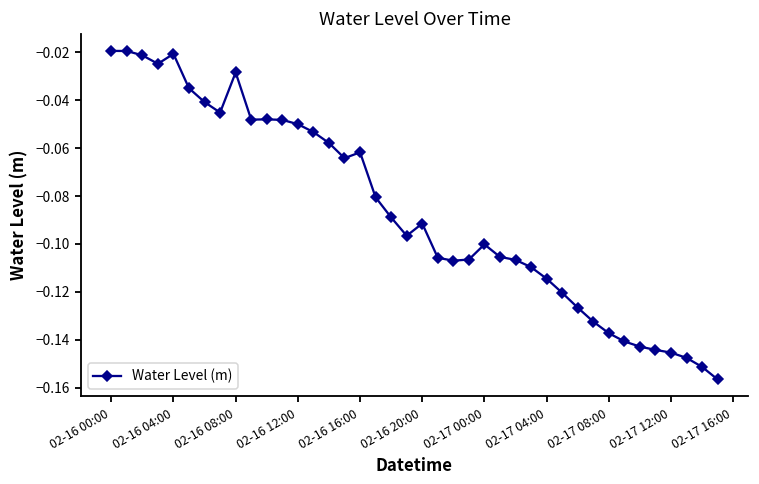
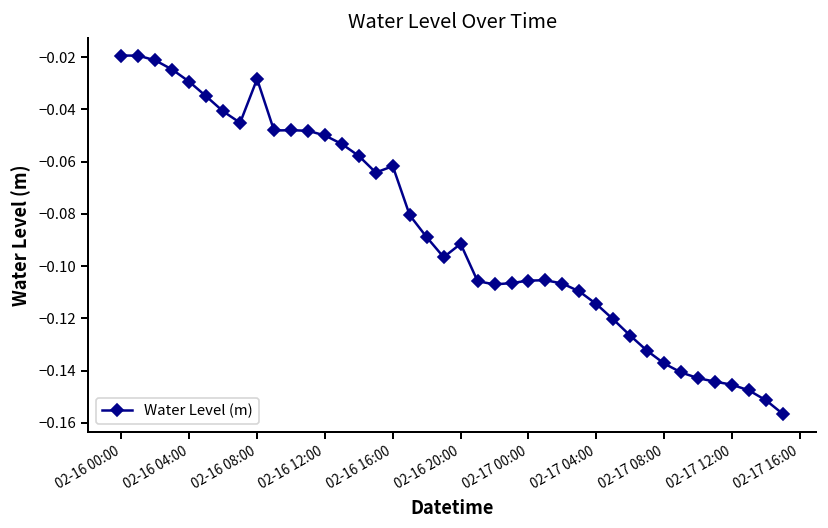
02-16 04:00: -0.021 -> -0.029
02-17 00:00: -0.100 -> -0.106
